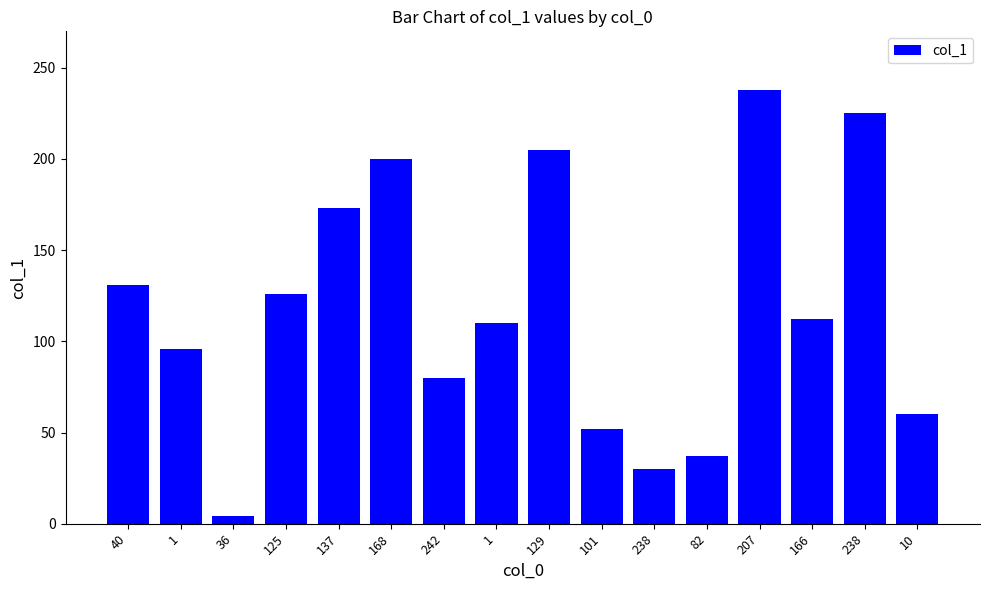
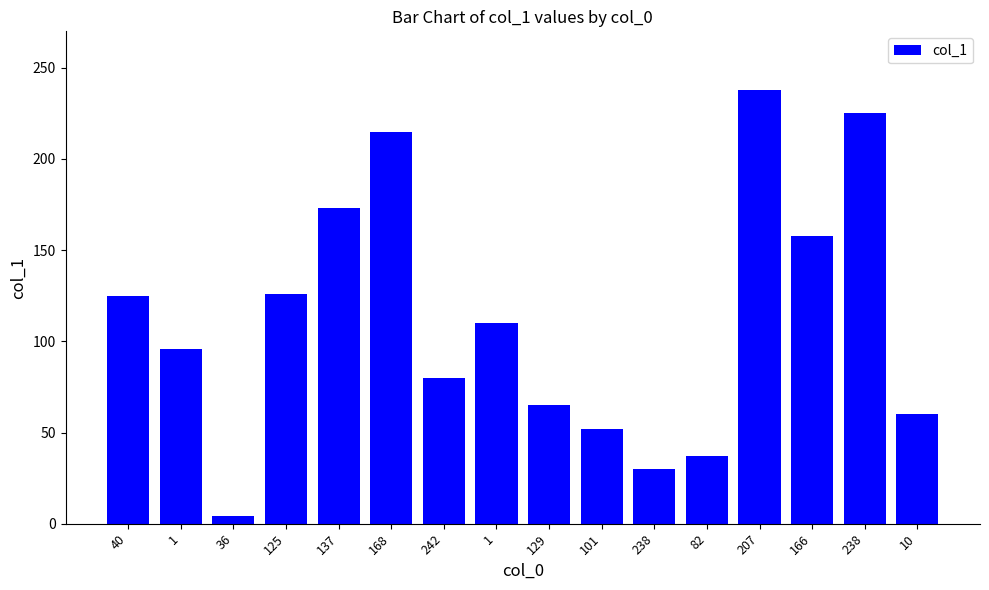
40: 131 -> 125
168: 200 -> 215
129: 205 -> 65
166: 112 -> 158
